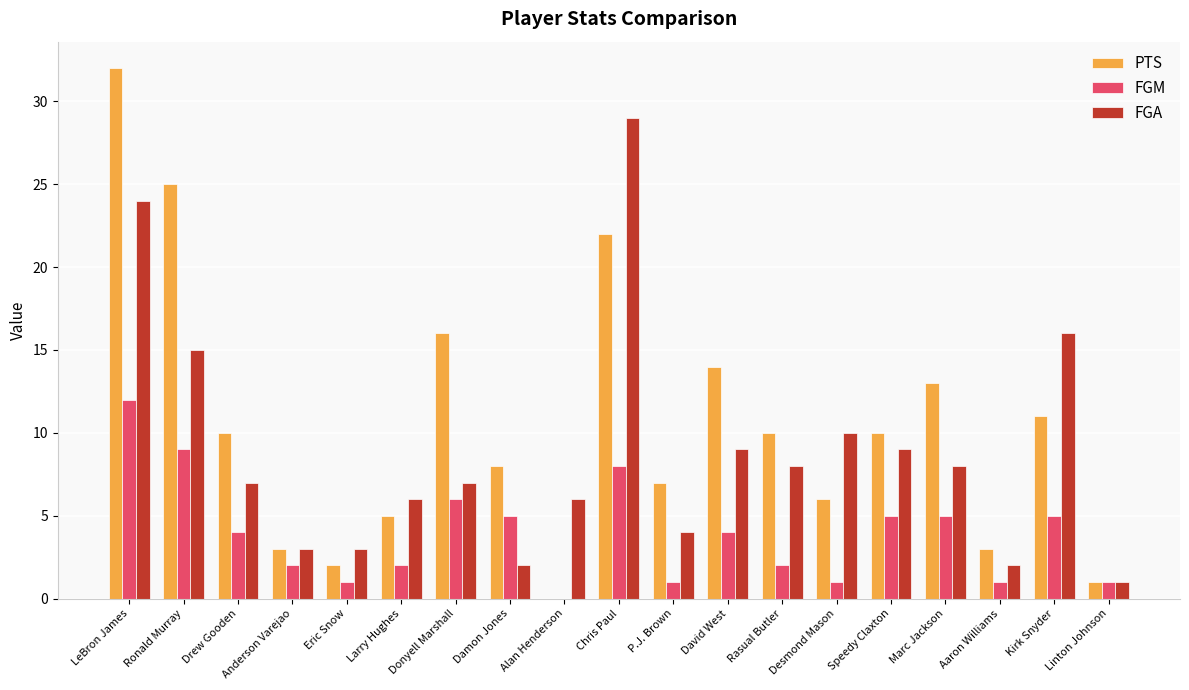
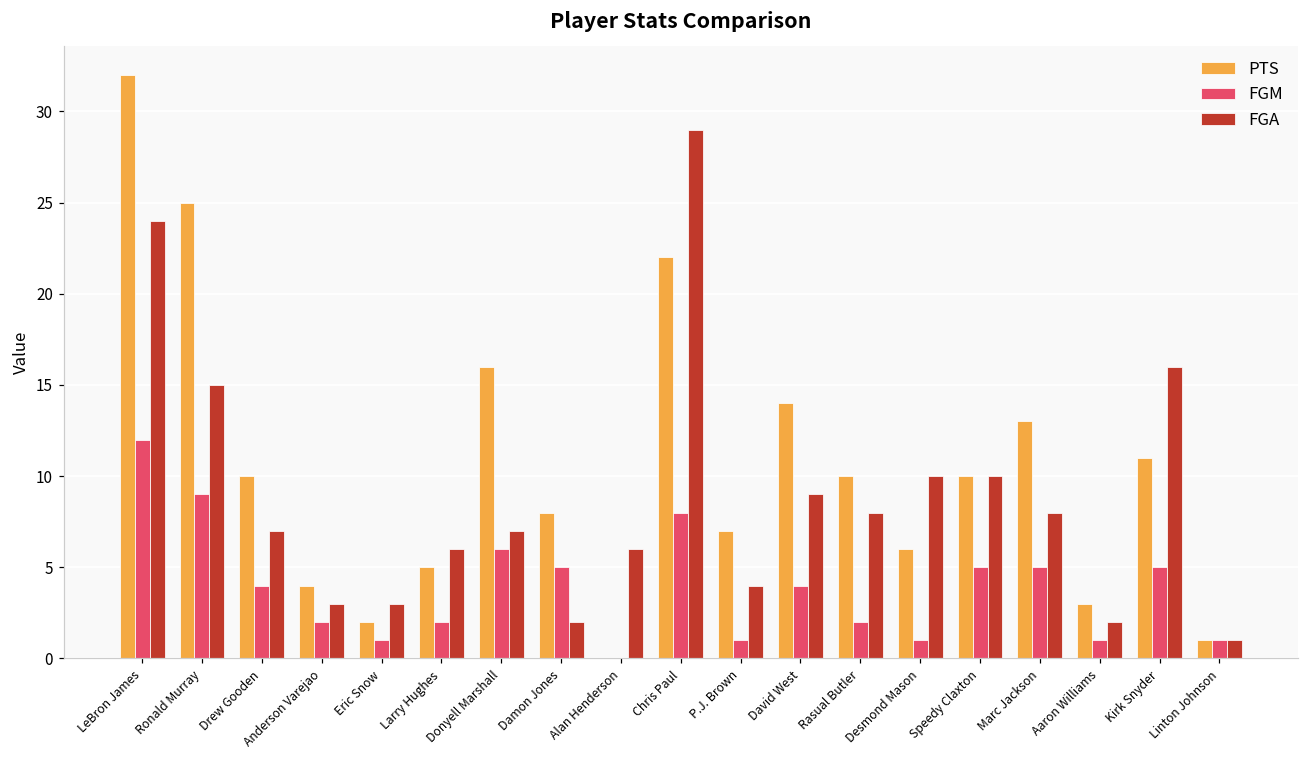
PTS, Anderson Varejao: 3 -> 4
FGA, Speedy Claxton: 9 -> 10
